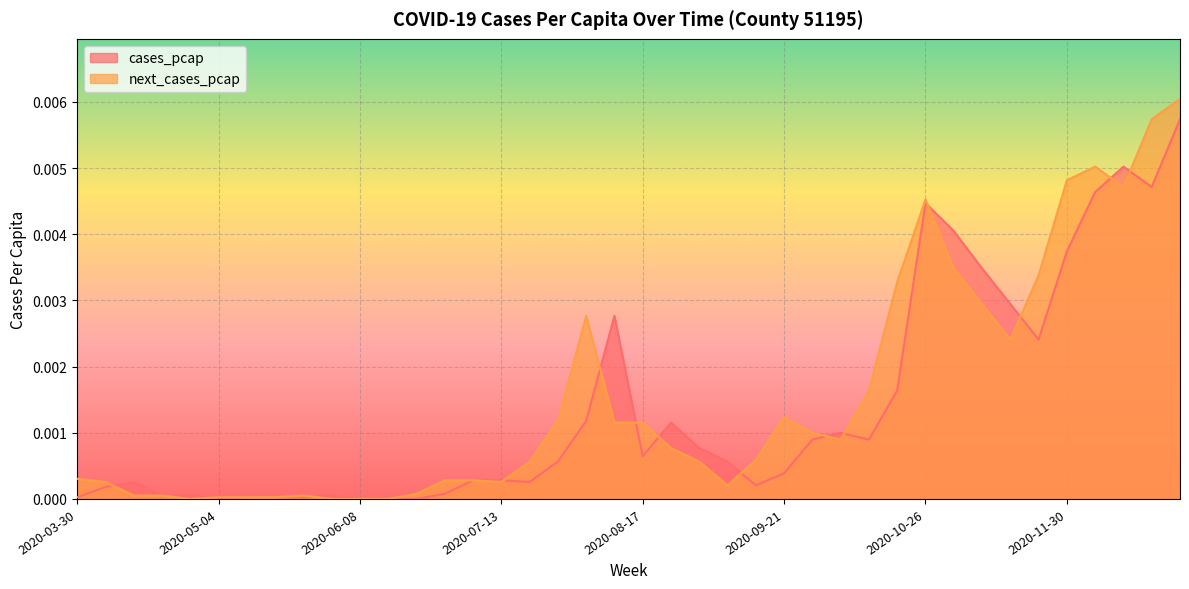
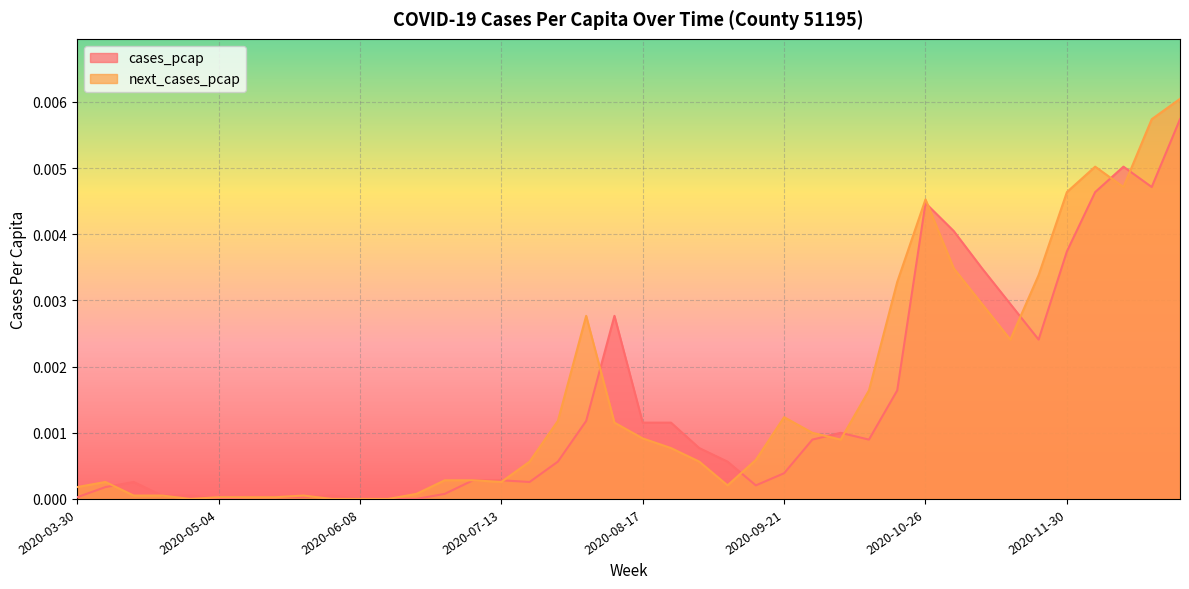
next_cases_pcap, 2020-03-30: 0.0003 -> 0.0002
cases_pcap, 2020-08-17: 0.0006 -> 0.0012
next_cases_pcap, 2020-08-17: 0.0012 -> 0.0009
next_cases_pcap, 2020-11-30: 0.0048 -> 0.0046
